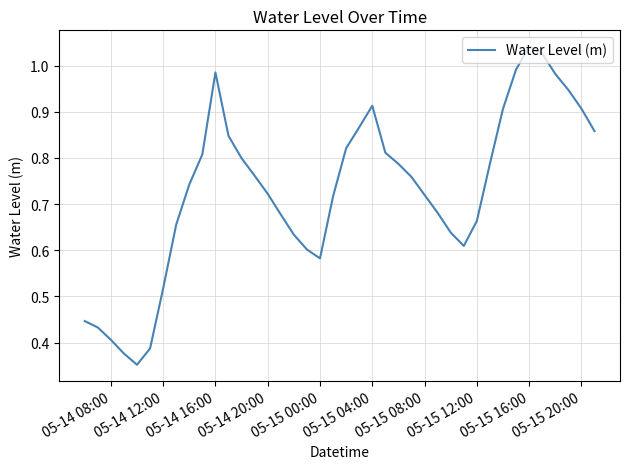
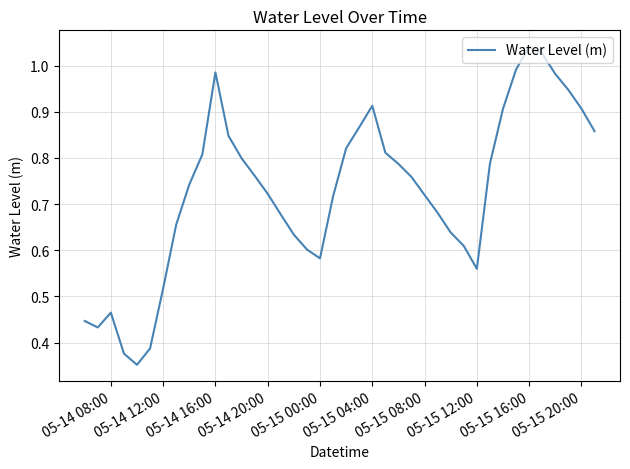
05-14 08:00: 0.41 -> 0.46
05-15 12:00: 0.66 -> 0.56
